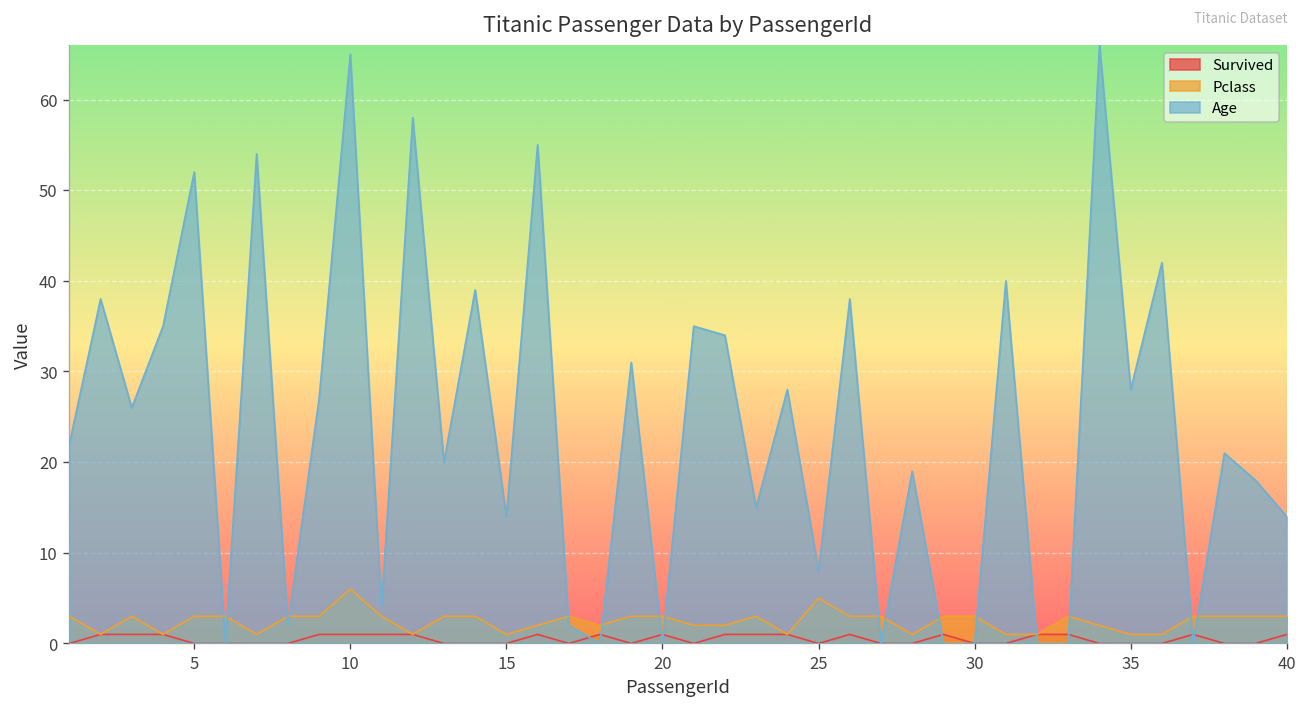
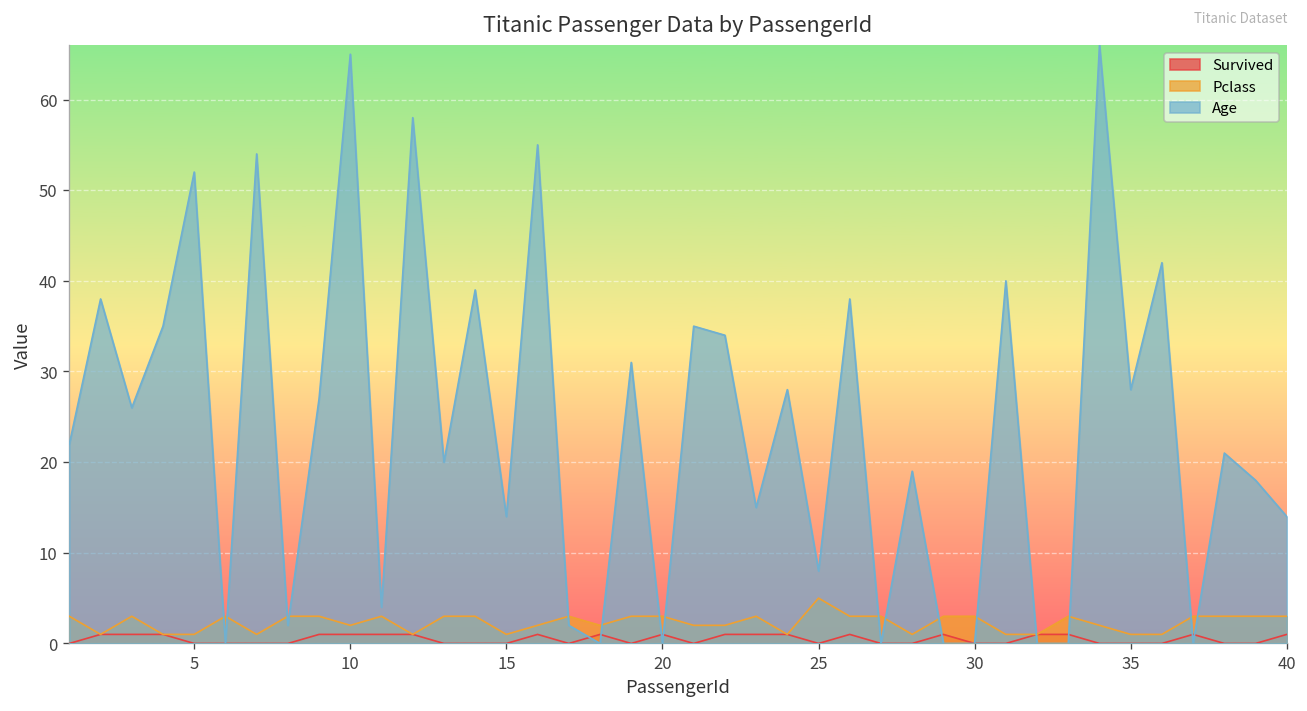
Pclass, 5: 3 -> 1
Pclass, 10: 6 -> 2
